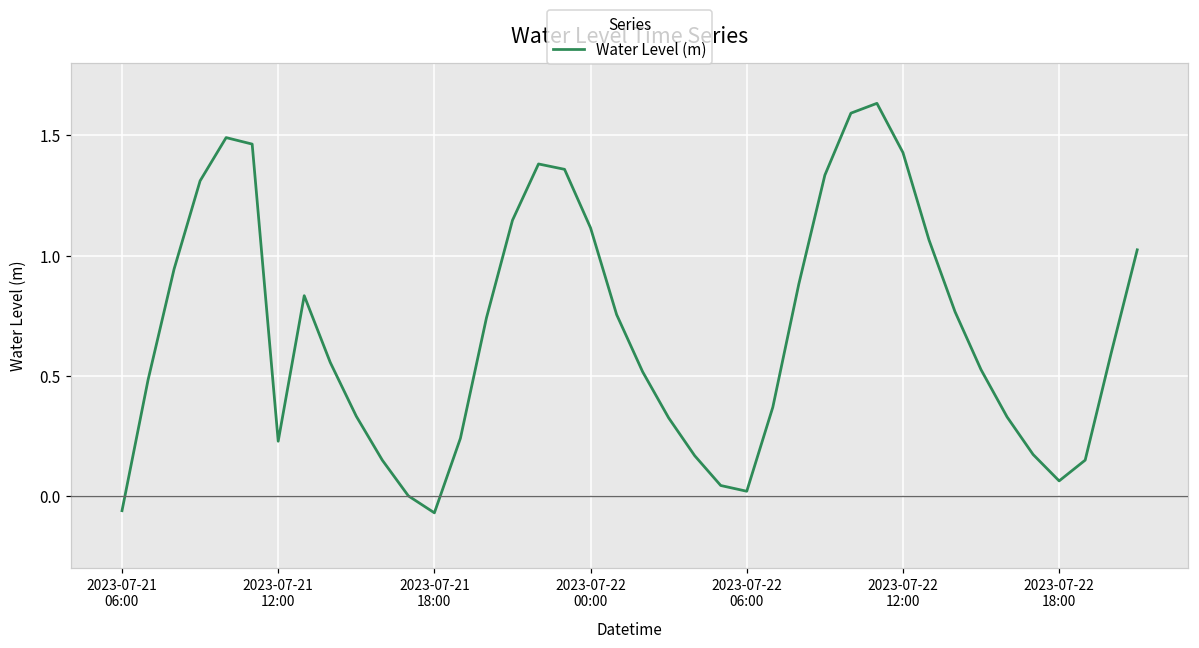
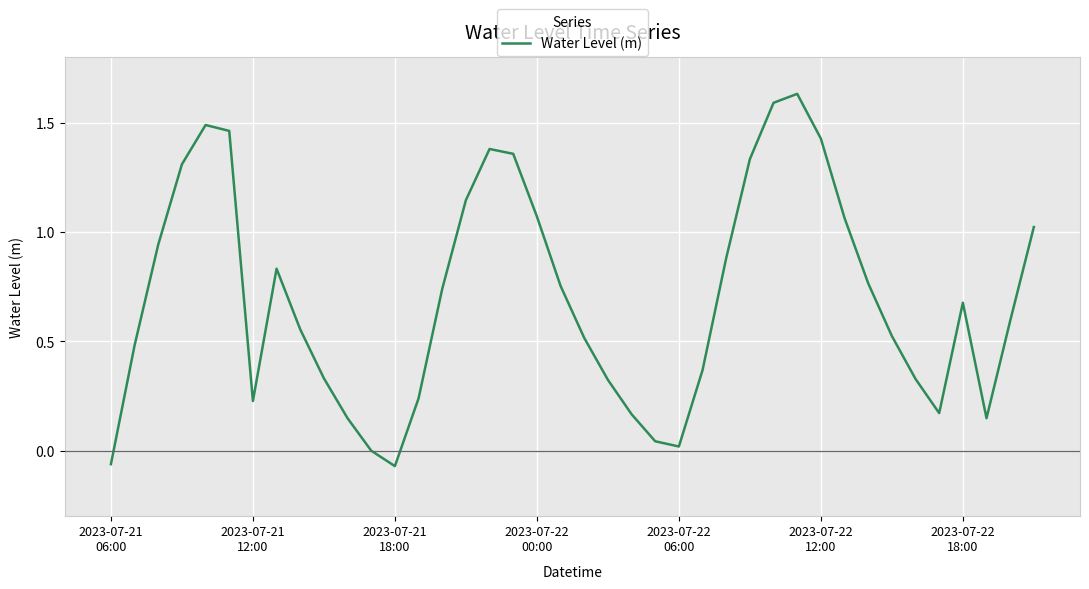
2023-07-22 00:00: 1.12 -> 1.07
2023-07-22 18:00: 0.06 -> 0.68
